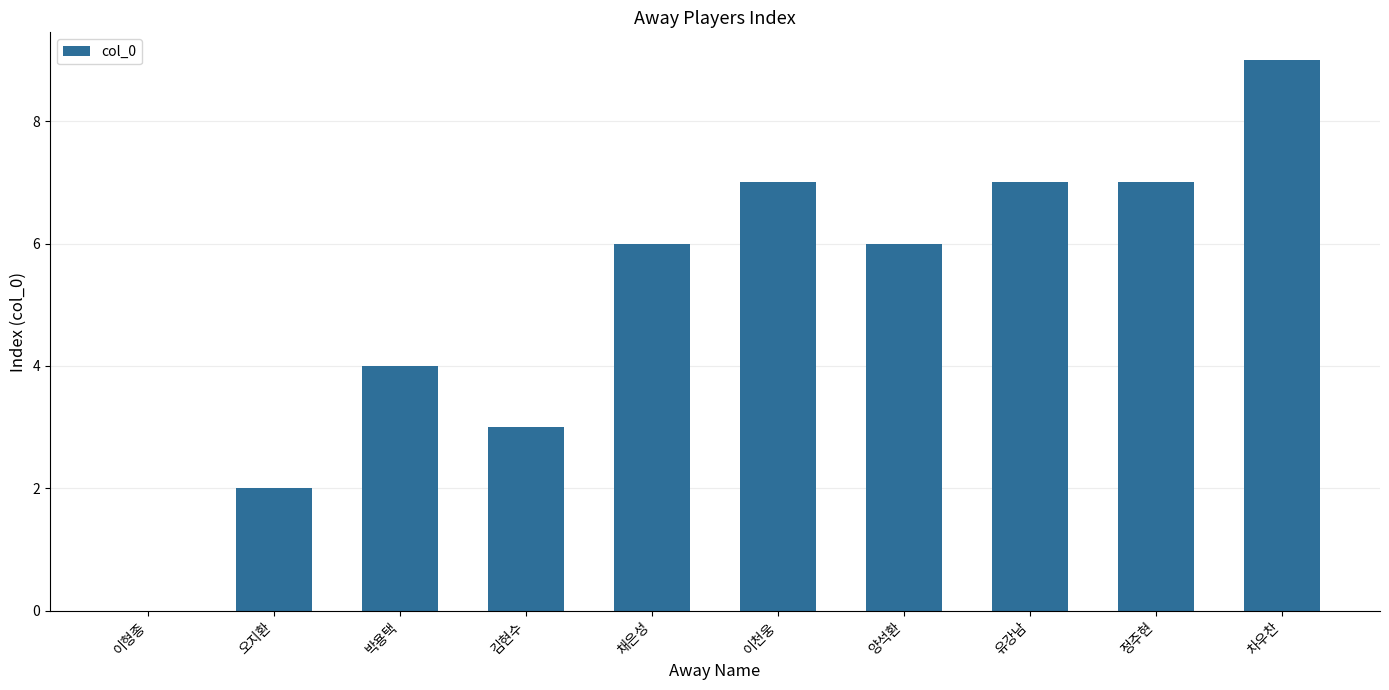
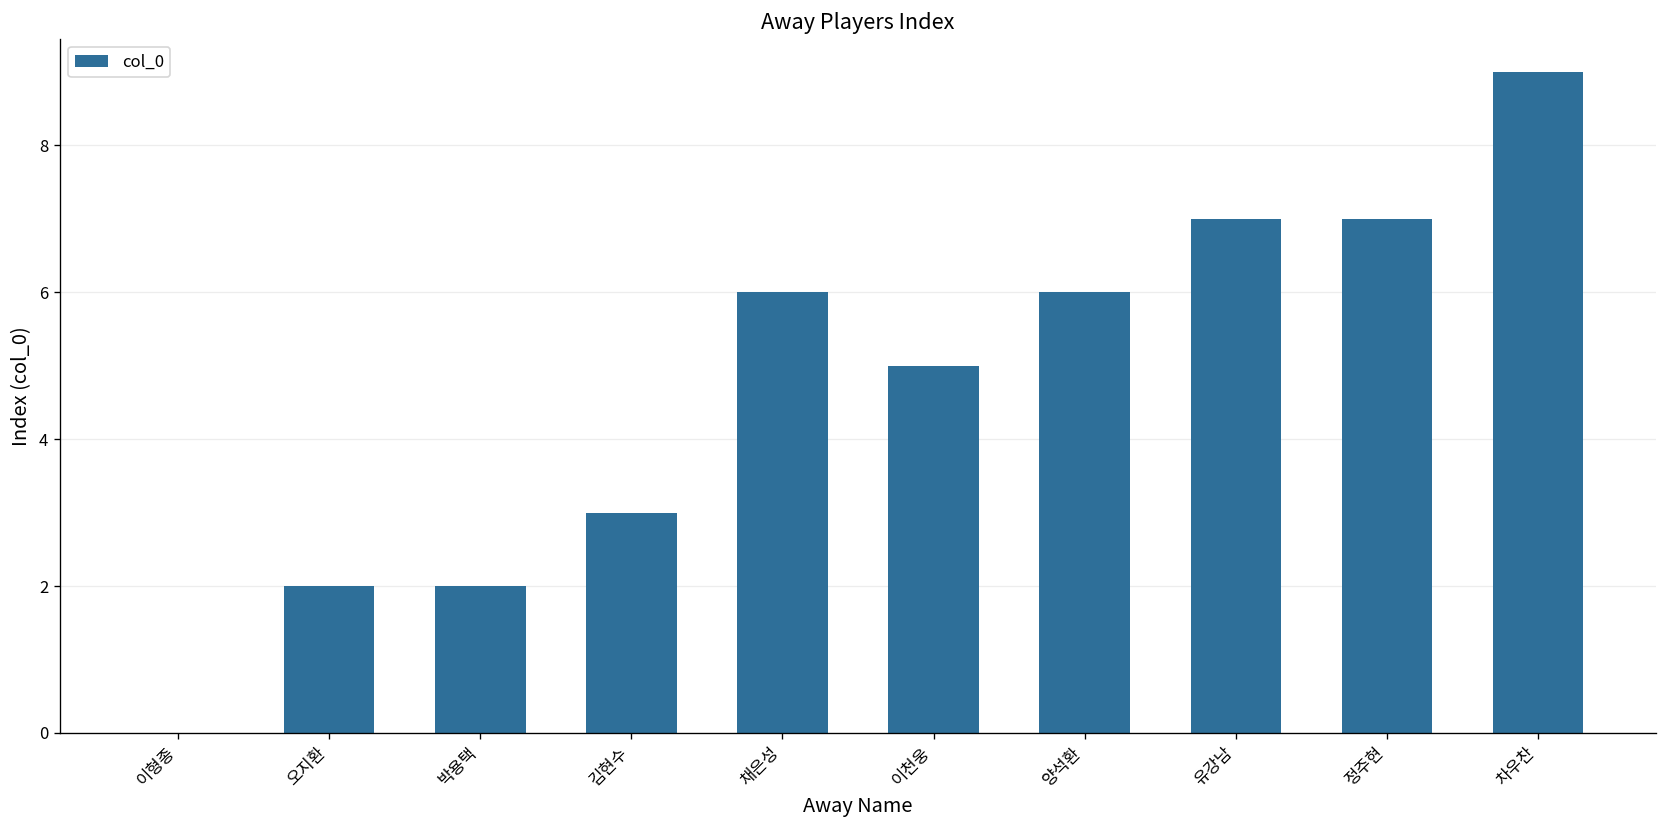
박용택: 4 -> 2
이천웅: 7 -> 5
